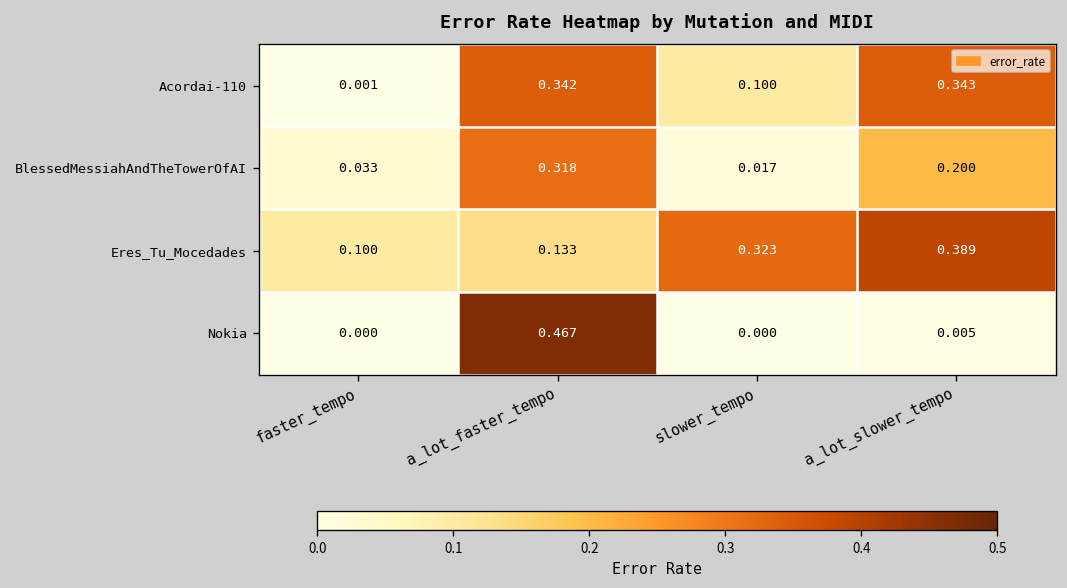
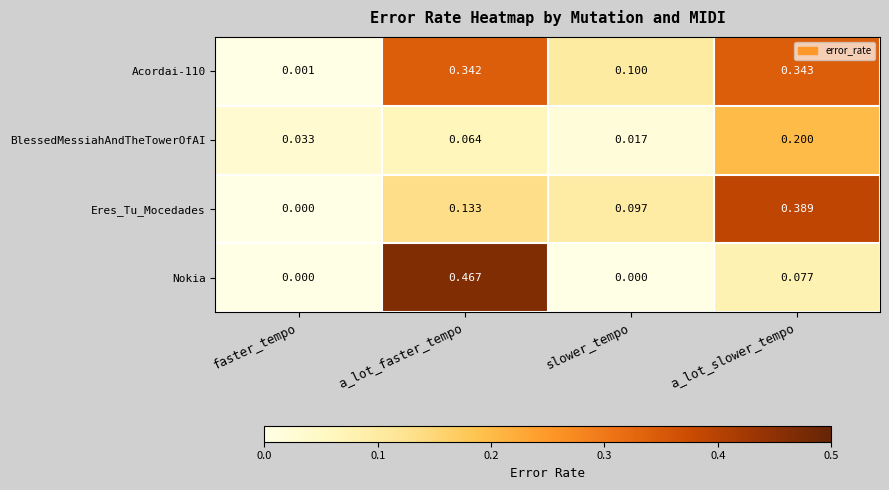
BlessedMessiahAndTheTowerOfAI, a_lot_faster_tempo: 0.318 -> 0.064
Eres_Tu_Mocedades, faster_tempo: 0.100 -> 0.000
Eres_Tu_Mocedades, slower_tempo: 0.323 -> 0.097
Nokia, a_lot_slower_tempo: 0.005 -> 0.077
